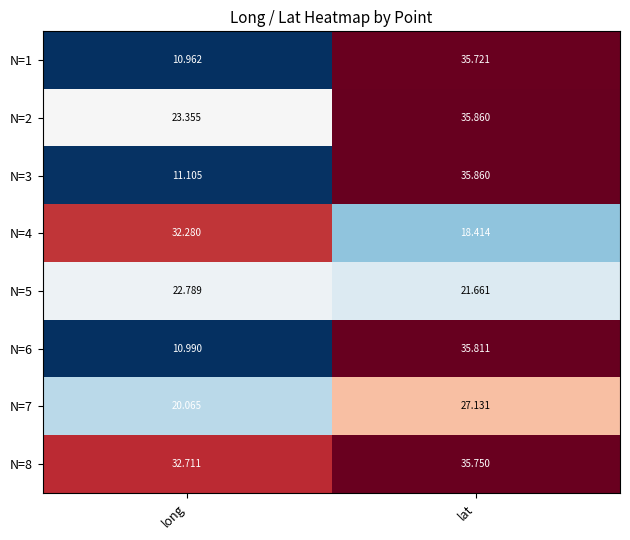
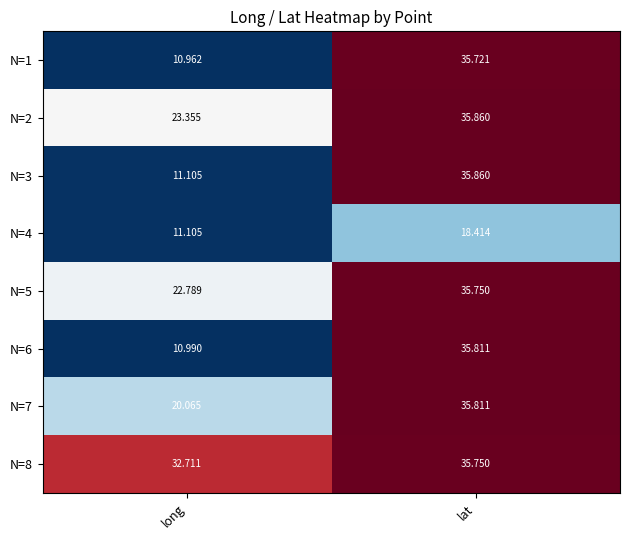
N=4, long: 32.280 -> 11.105
N=5, lat: 21.661 -> 35.750
N=7, lat: 27.131 -> 35.811
